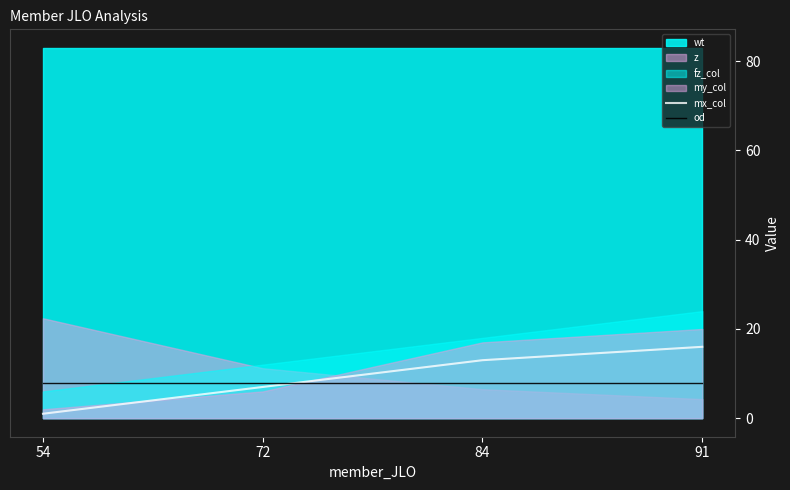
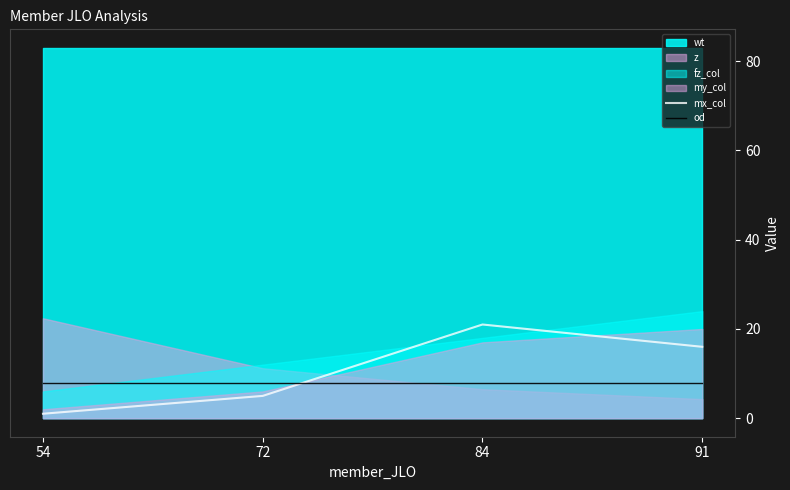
mx_col, 72: 7 -> 5
mx_col, 84: 13 -> 21
